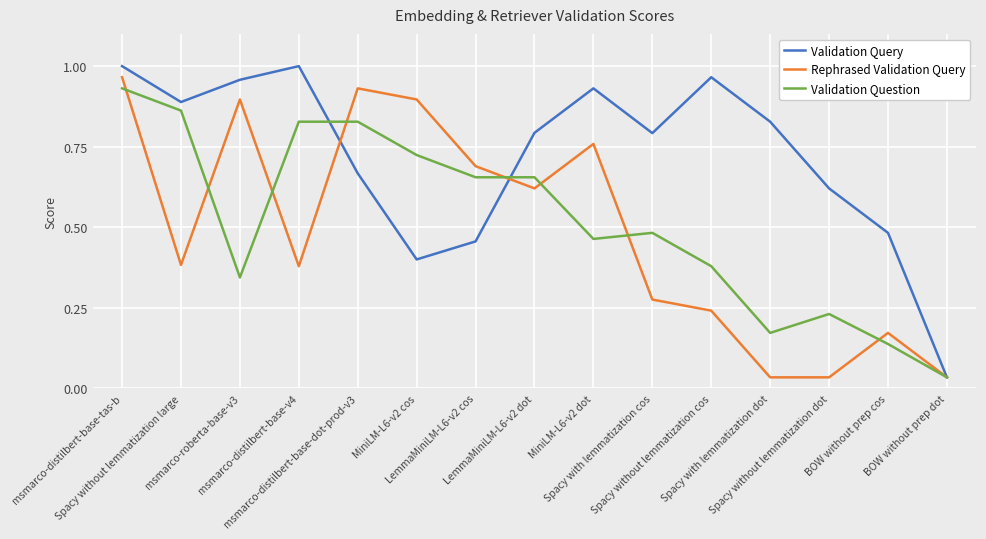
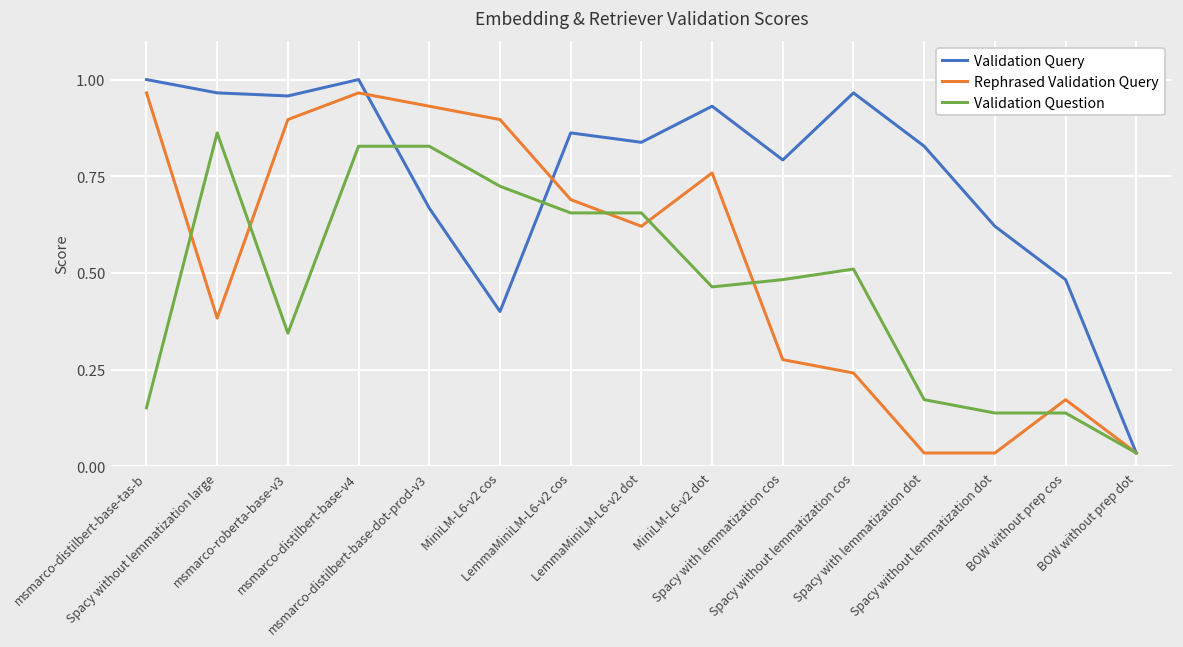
Validation Question, msmarco-distilbert-base-tas-b: 0.93 -> 0.15
Validation Query, Spacy without lemmatization large: 0.89 -> 0.97
Rephrased Validation Query, msmarco-distilbert-base-v4: 0.38 -> 0.97
Validation Query, LemmaMiniLM-L6-v2 cos: 0.46 -> 0.86
Validation Query, LemmaMiniLM-L6-v2 dot: 0.79 -> 0.84
Validation Question, Spacy without lemmatization cos: 0.38 -> 0.51
Validation Question, Spacy without lemmatization dot: 0.23 -> 0.14
